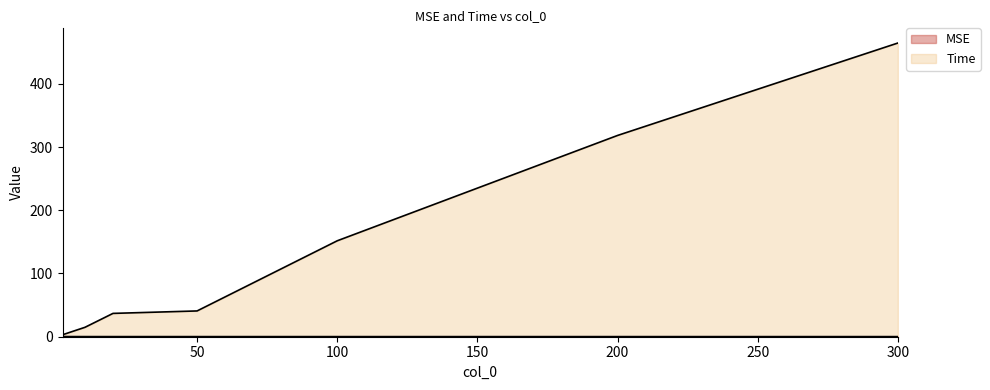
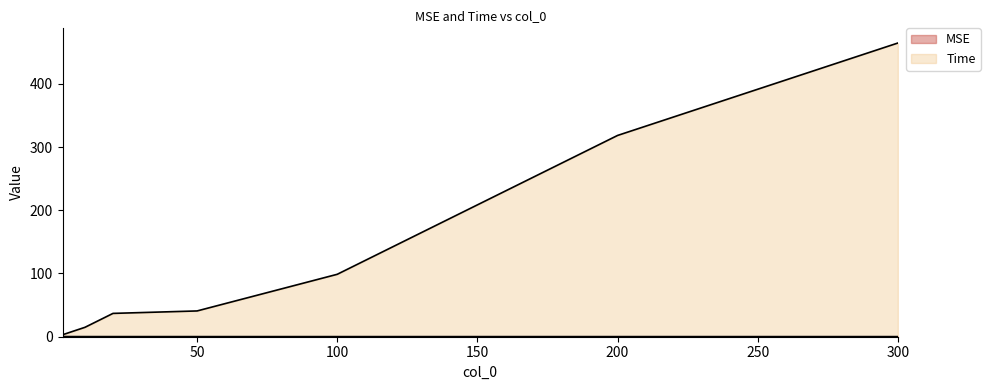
Time, 100: 150 -> 100
